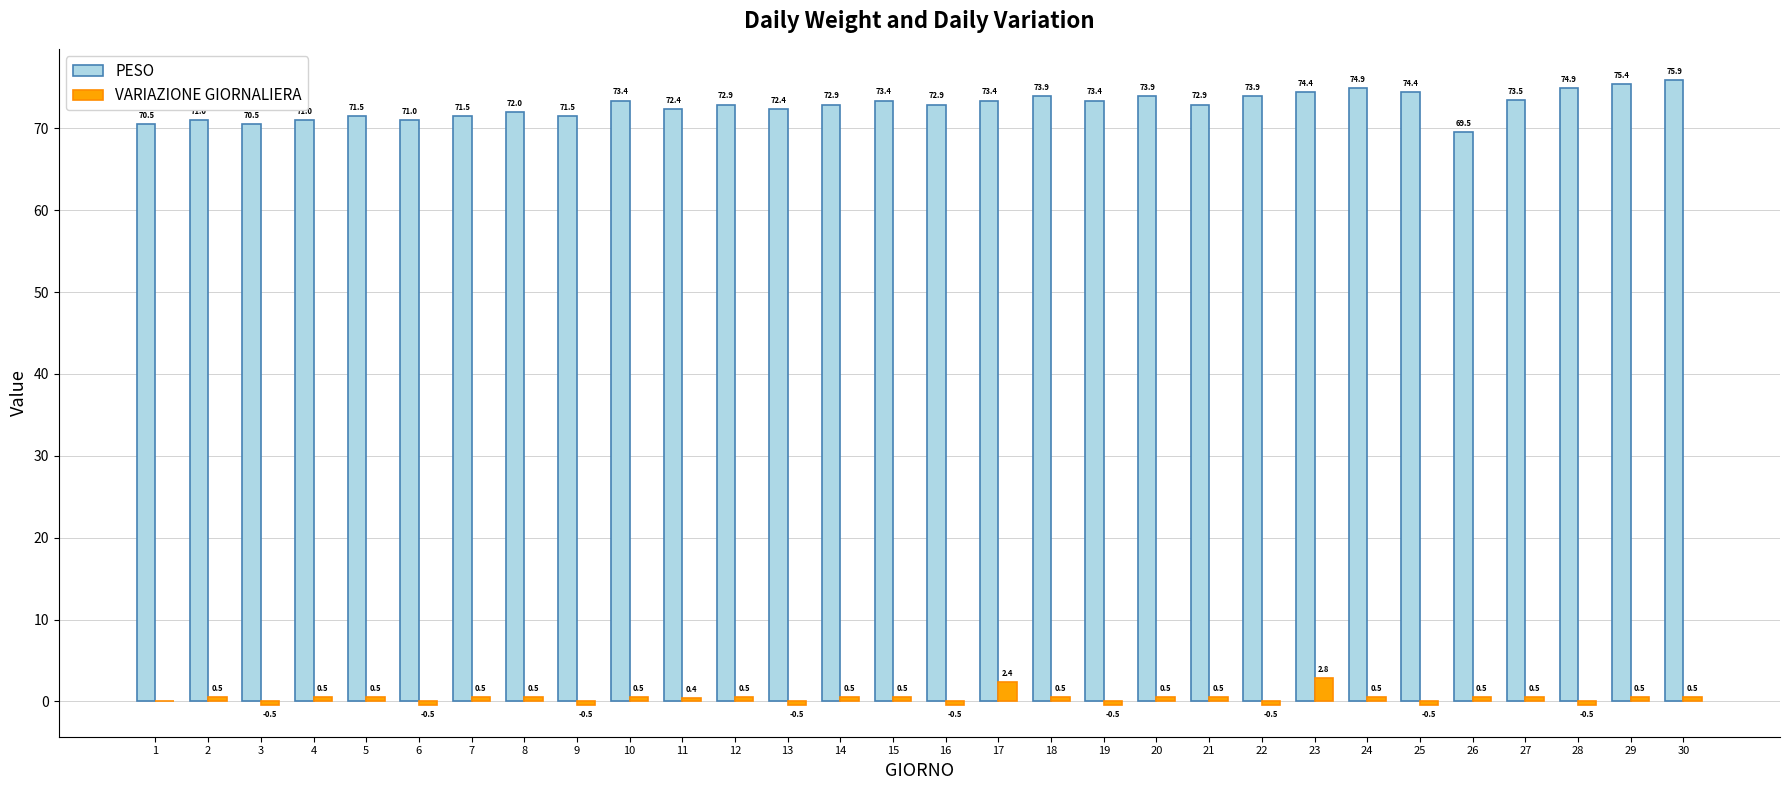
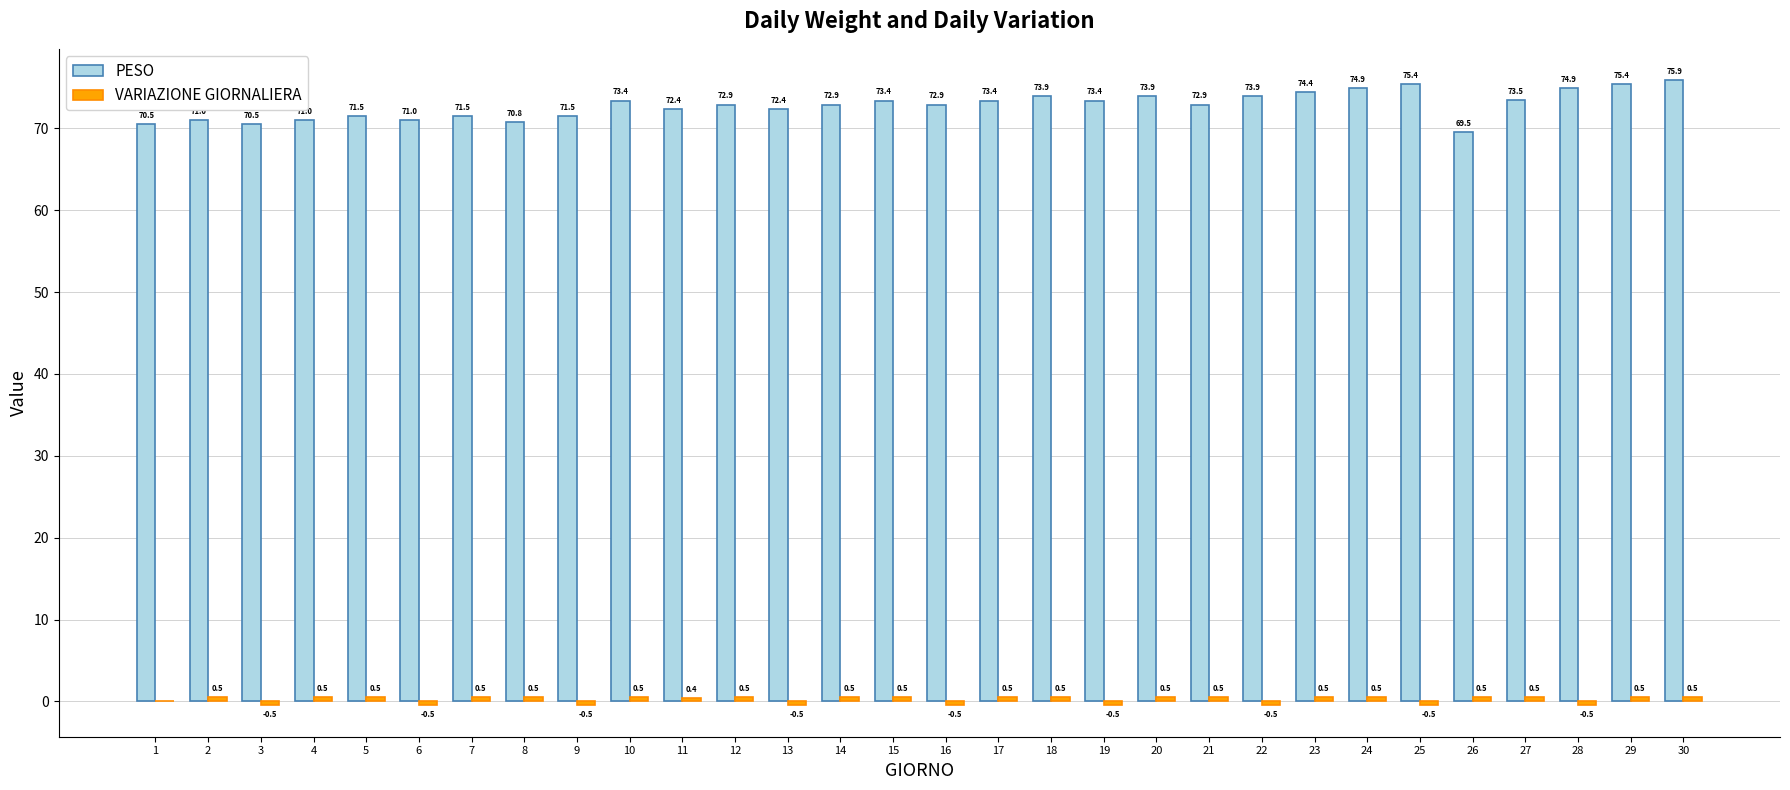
PESO, 8: 72.0 -> 70.8
VARIAZIONE GIORNALIERA, 17: 2.4 -> 0.5
VARIAZIONE GIORNALIERA, 23: 2.8 -> 0.5
PESO, 25: 74.4 -> 75.4
